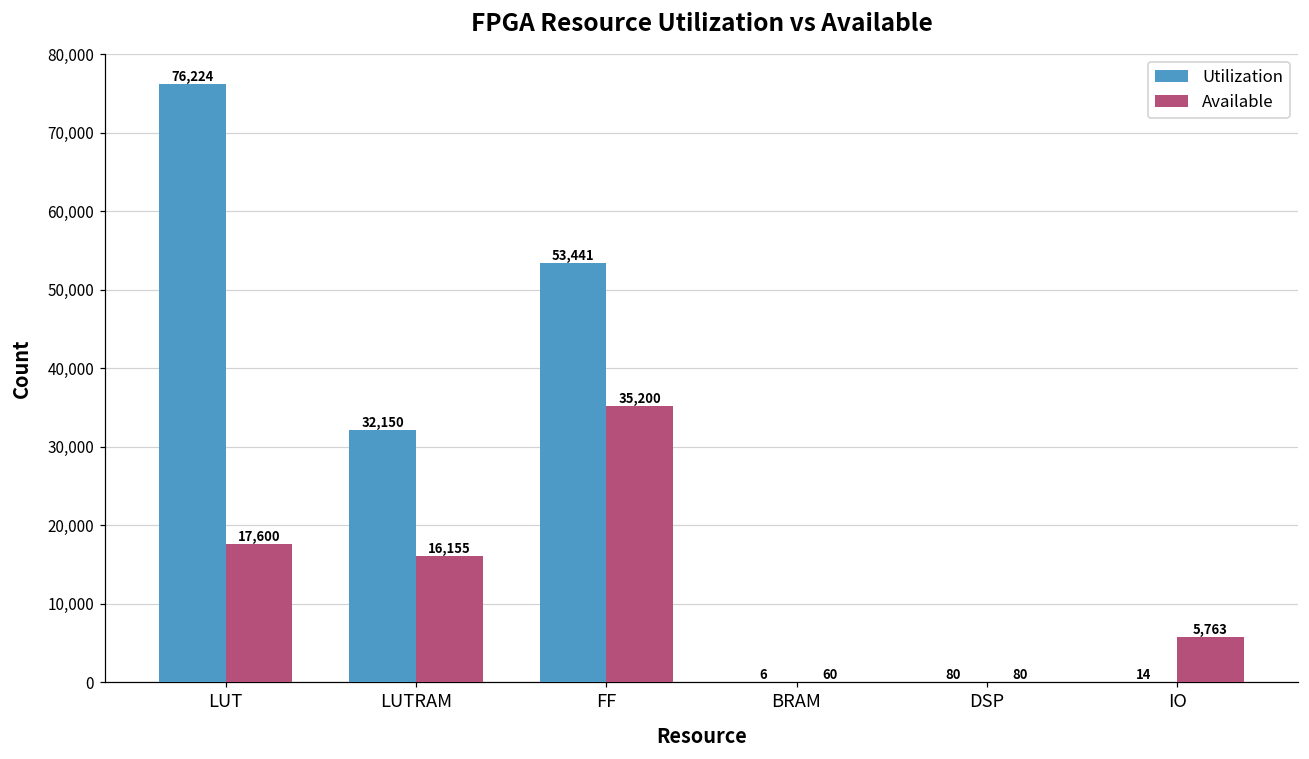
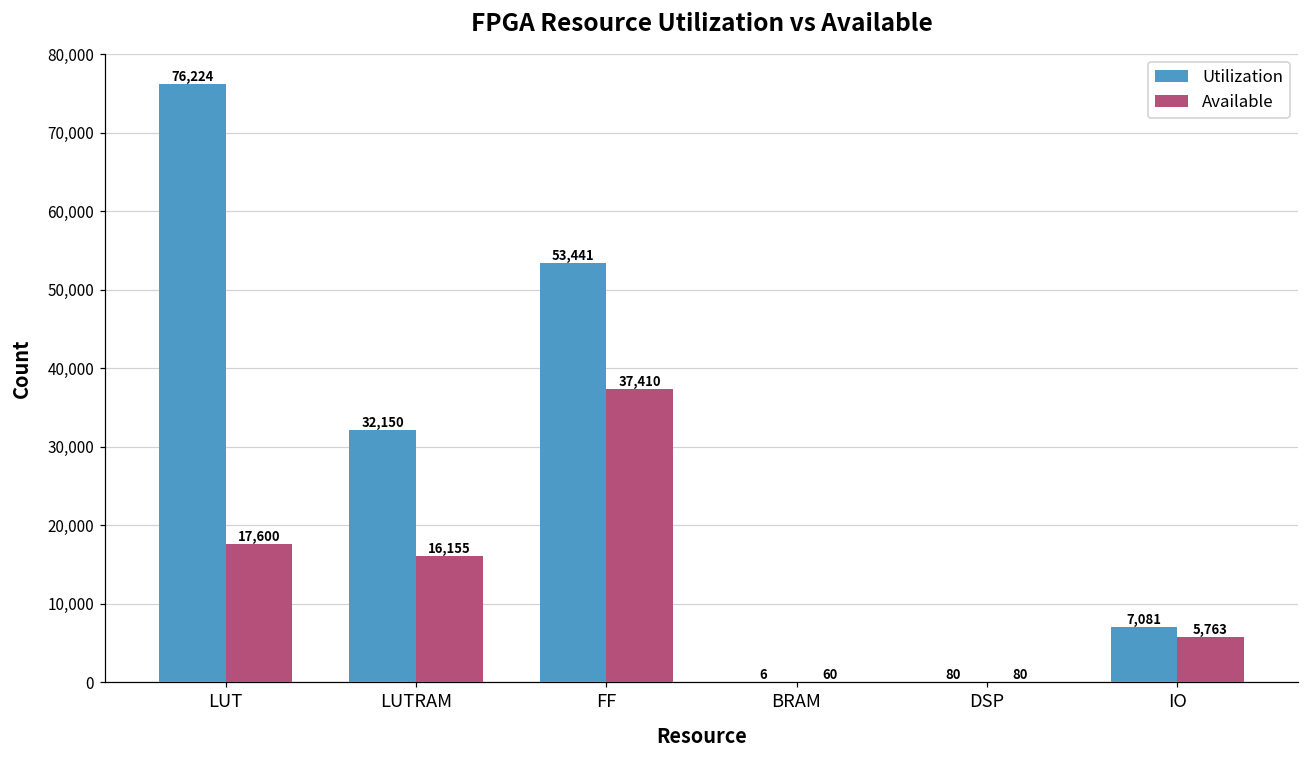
Available, FF: 35,200 -> 37,410
Utilization, IO: 14 -> 7,081
